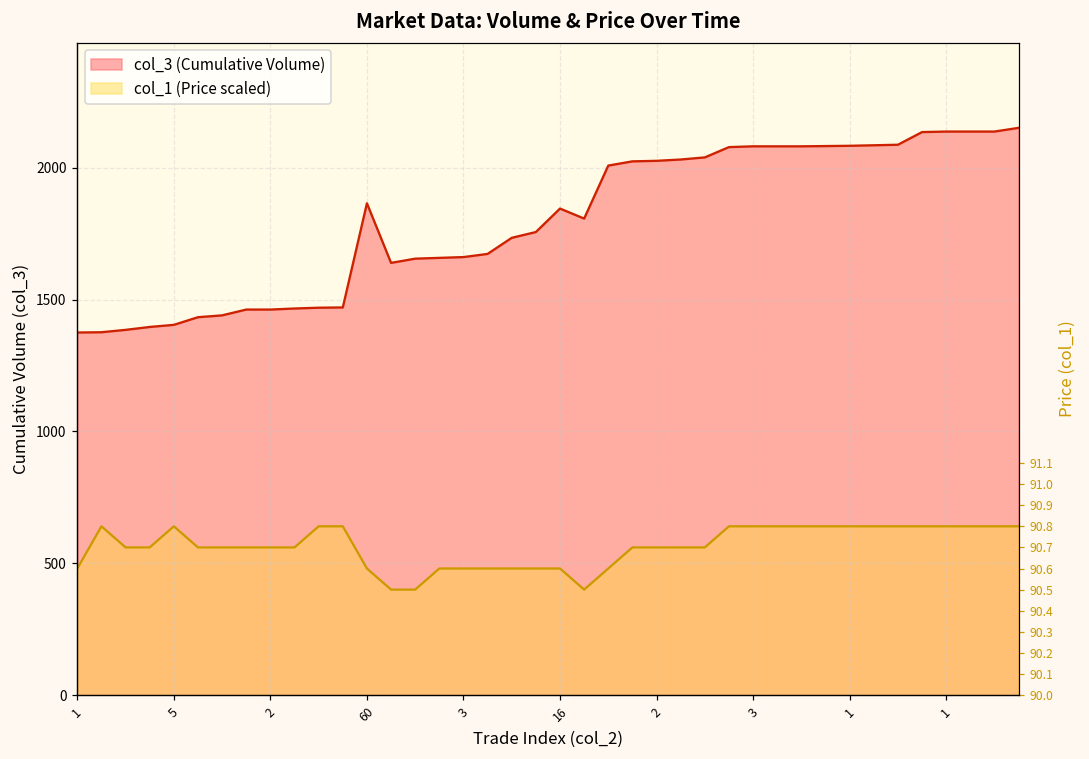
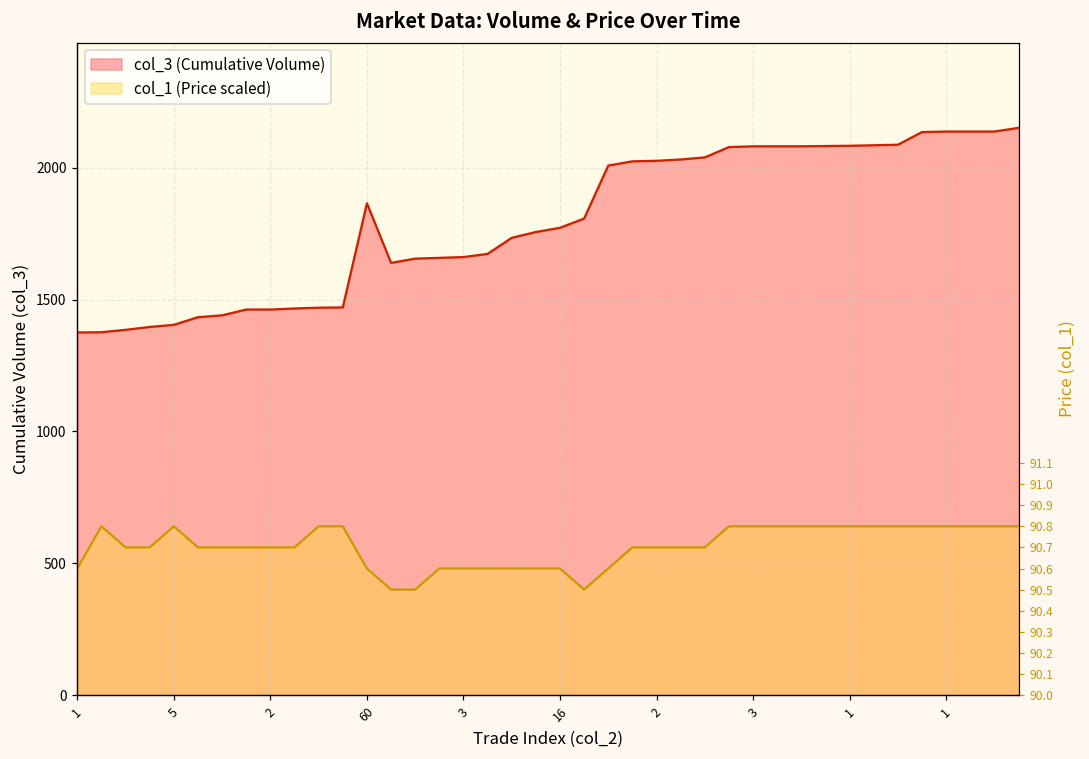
col_3 (Cumulative Volume), 16: 1850 -> 1770
